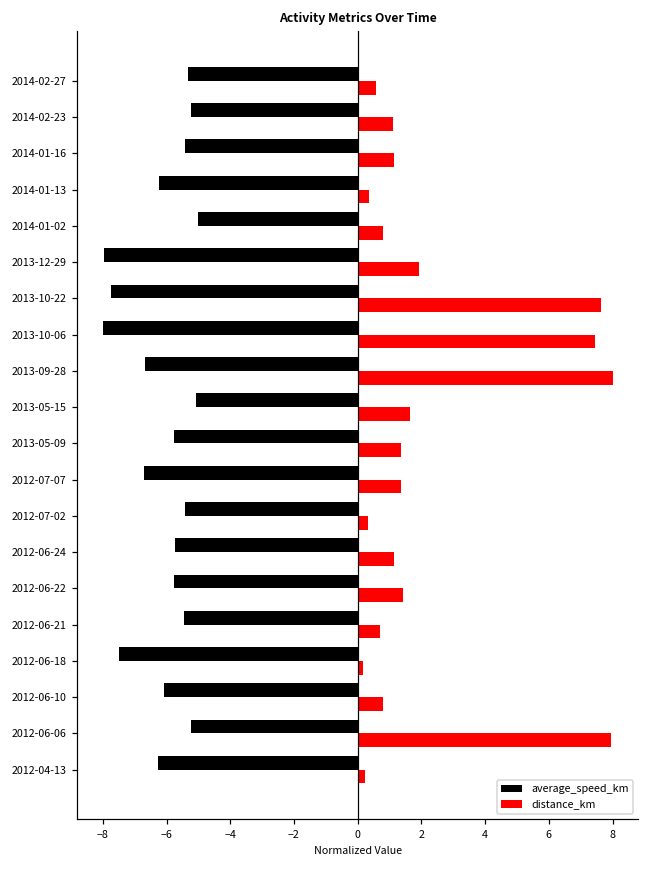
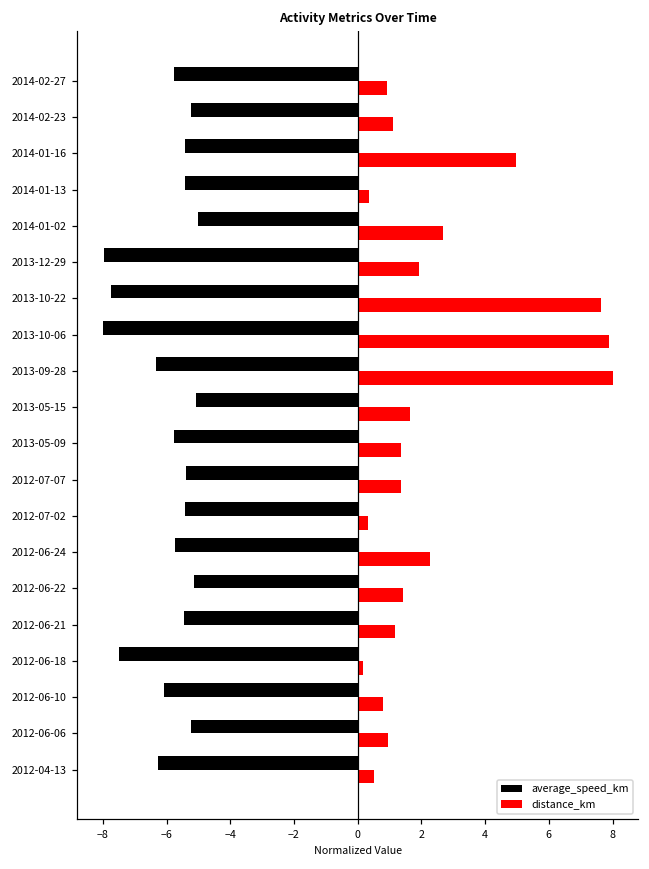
average_speed_km, 2014-02-27: -5.3 -> -5.8
distance_km, 2014-02-27: 0.6 -> 0.9
distance_km, 2014-01-16: 1.1 -> 5.0
average_speed_km, 2014-01-13: -6.2 -> -5.4
distance_km, 2014-01-02: 0.8 -> 2.7
distance_km, 2013-10-06: 7.4 -> 7.9
average_speed_km, 2013-09-28: -6.7 -> -6.3
average_speed_km, 2012-07-07: -6.7 -> -5.4
distance_km, 2012-06-24: 1.1 -> 2.3
average_speed_km, 2012-06-22: -5.8 -> -5.2
distance_km, 2012-06-21: 0.7 -> 1.2
distance_km, 2012-06-06: 8.0 -> 1.0
distance_km, 2012-04-13: 0.2 -> 0.5
